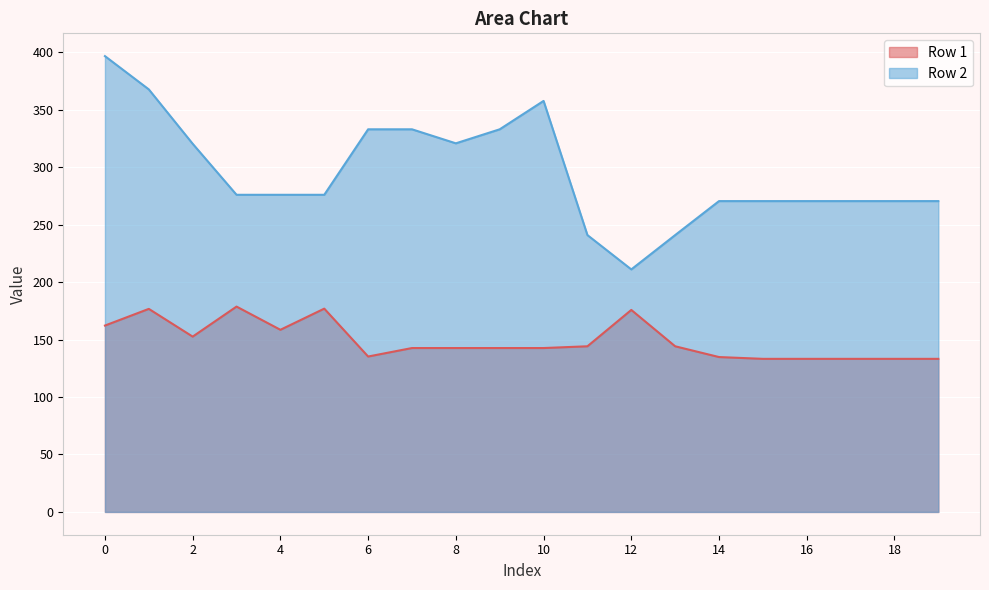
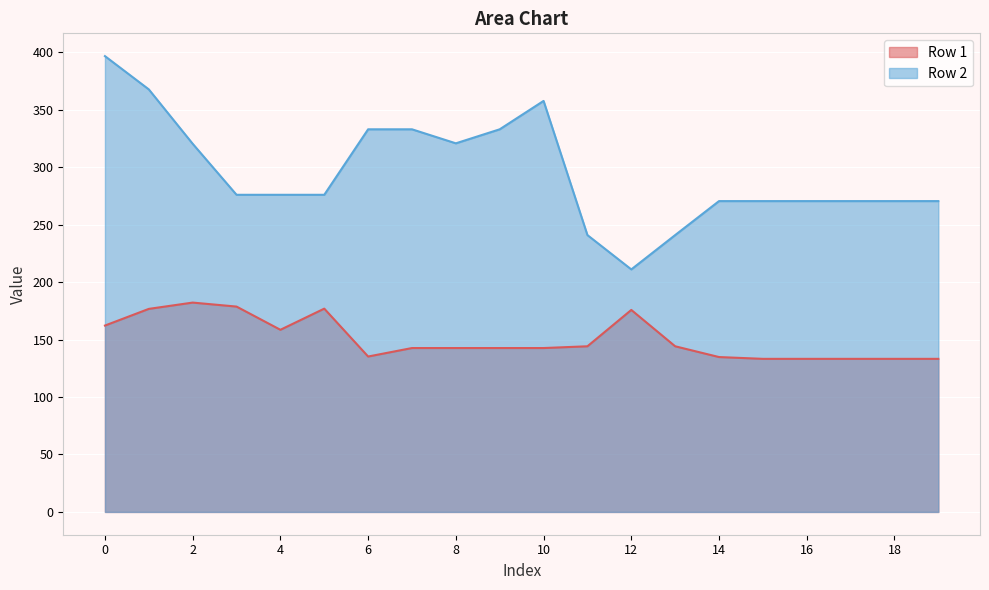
Row 1, 2: 153 -> 182
